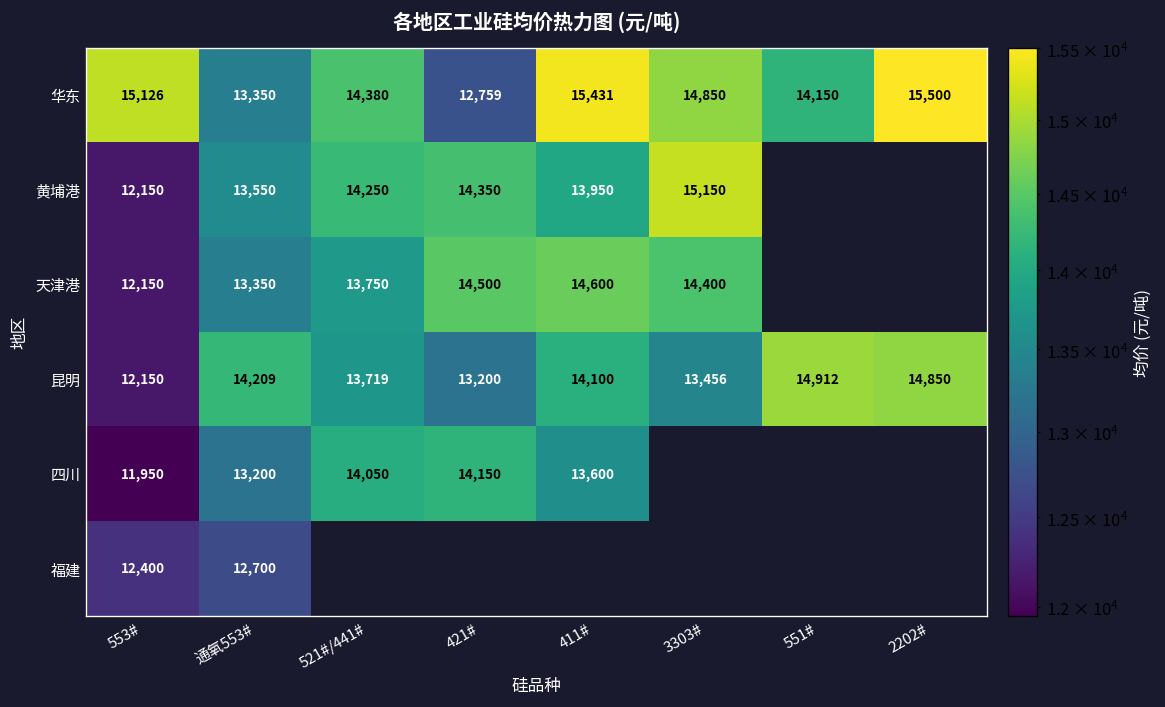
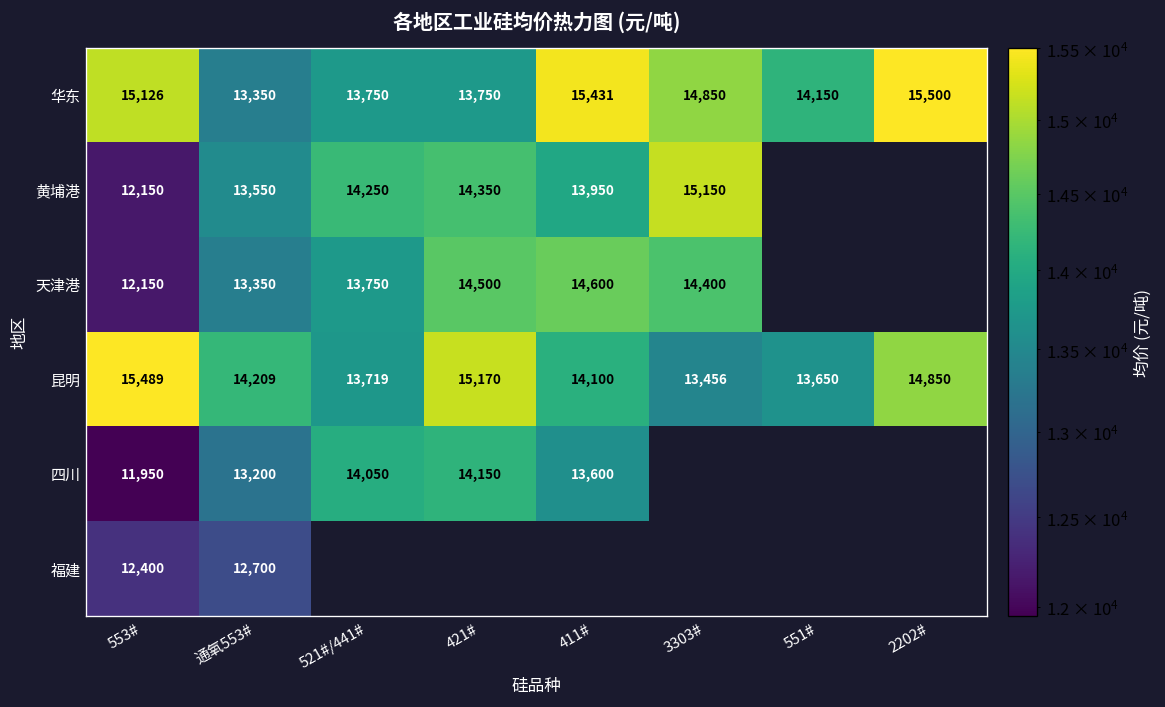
华东, 521#/441#: 14,380 -> 13,750
华东, 421#: 12,759 -> 13,750
昆明, 553#: 12,150 -> 15,489
昆明, 421#: 13,200 -> 15,170
昆明, 551#: 14,912 -> 13,650
